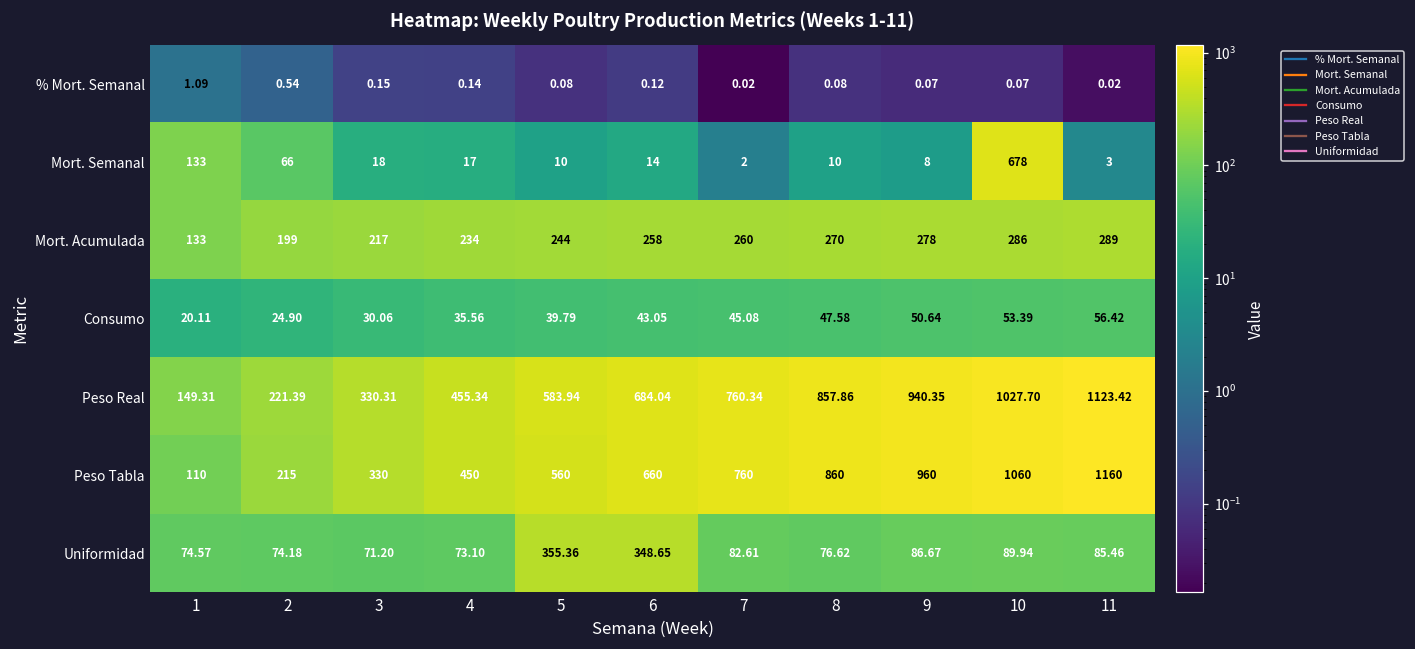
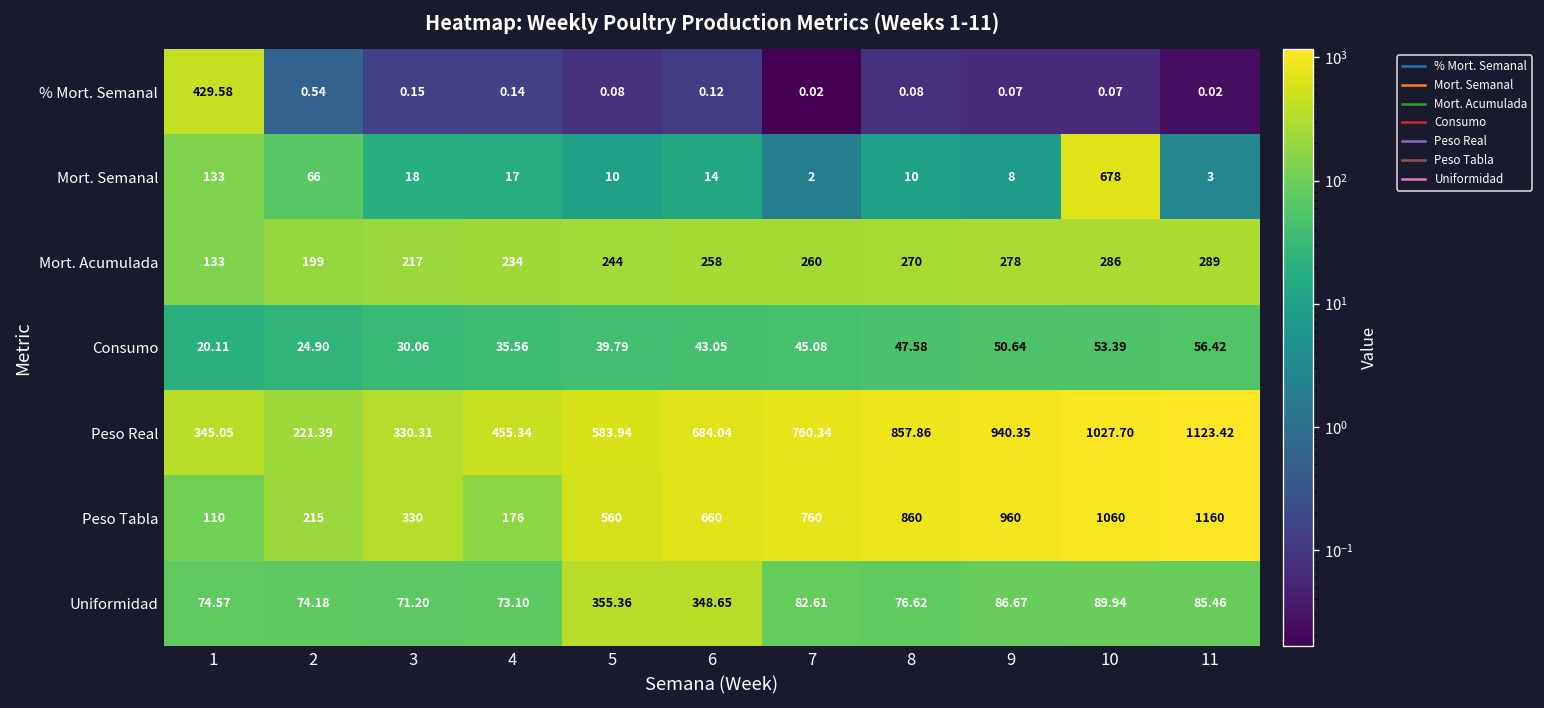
% Mort. Semanal, 1: 1.09 -> 429.58
Peso Real, 1: 149.31 -> 345.05
Peso Tabla, 4: 450 -> 176
